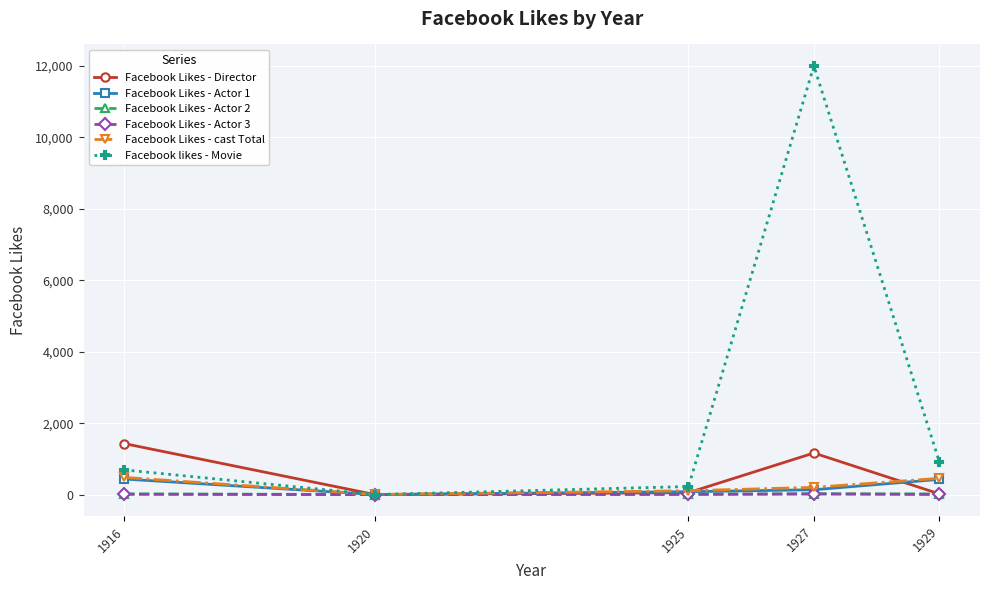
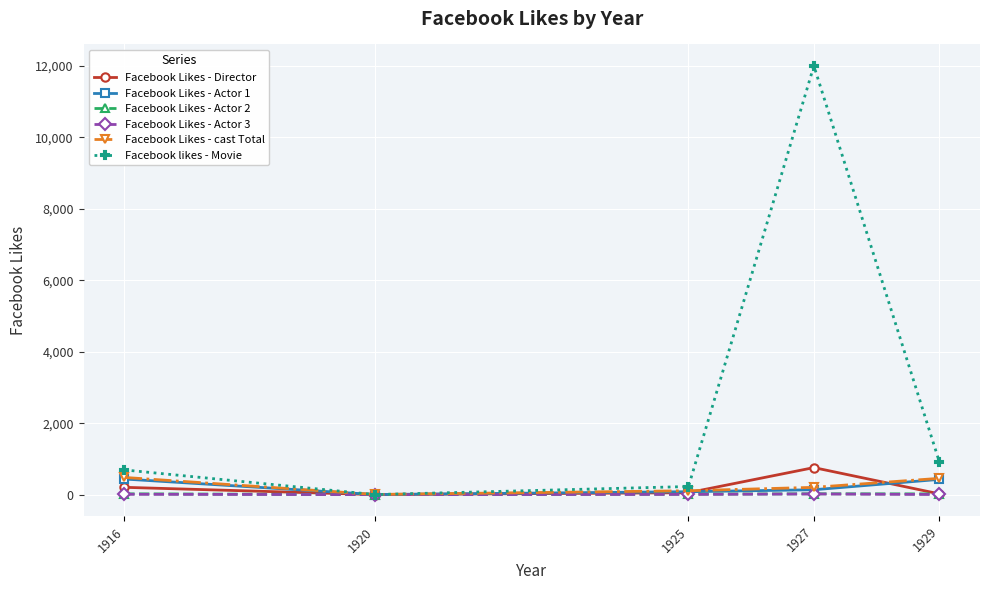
Facebook Likes - Director, 1916: 1,400 -> 200
Facebook Likes - Director, 1927: 1,200 -> 800
